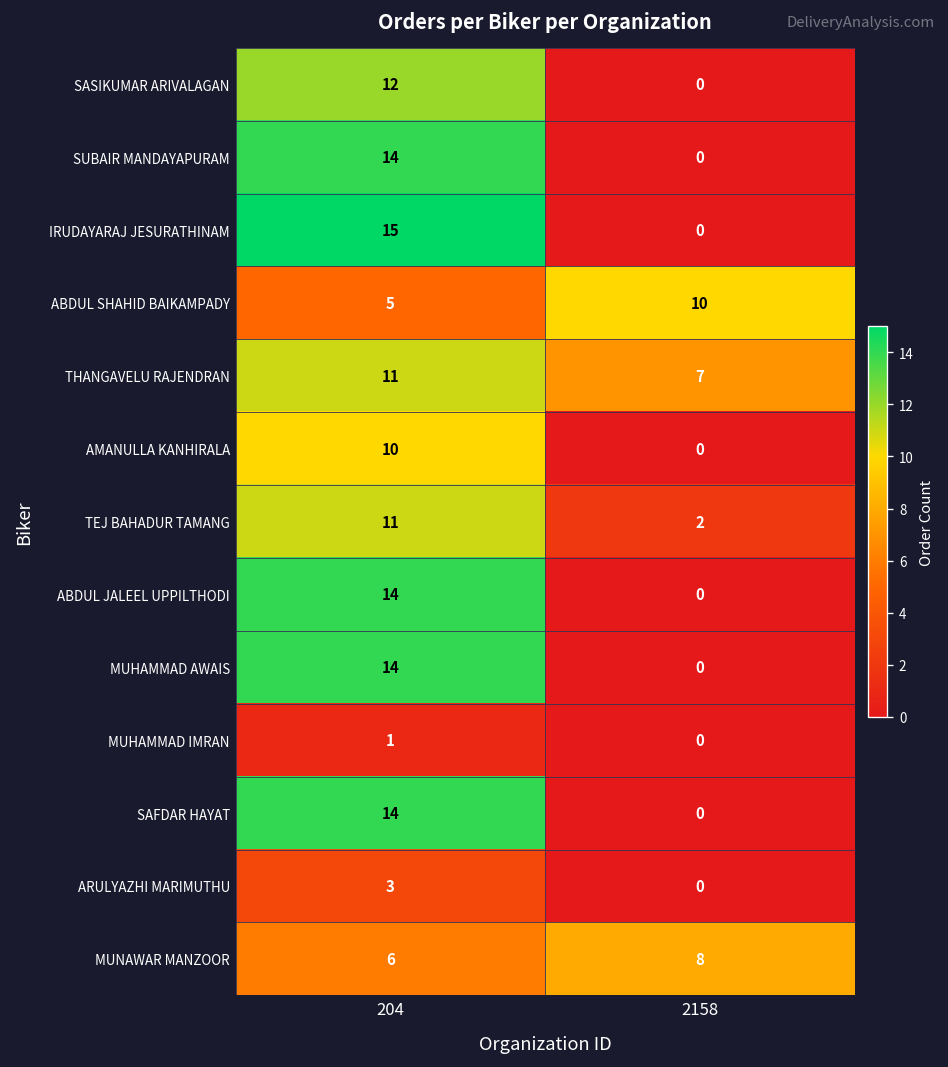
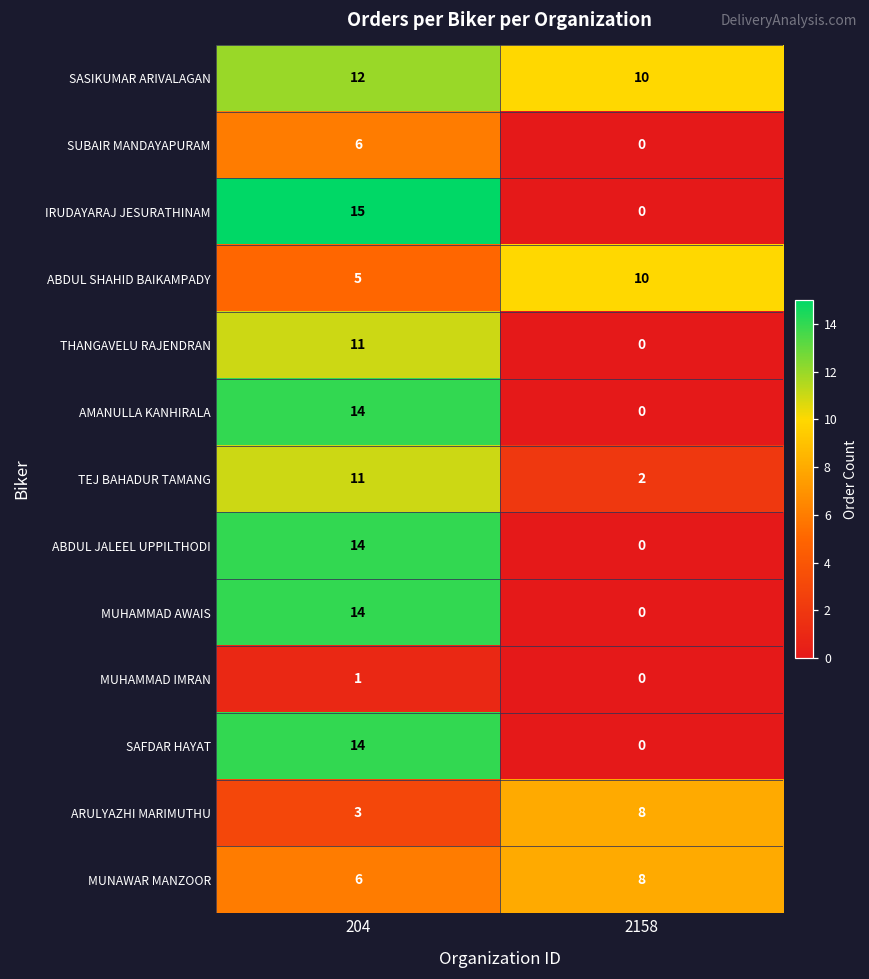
SASIKUMAR ARIVALAGAN, 2158: 0 -> 10
SUBAIR MANDAYAPURAM, 204: 14 -> 6
THANGAVELU RAJENDRAN, 2158: 7 -> 0
AMANULLA KANHIRALA, 204: 10 -> 14
ARULYAZHI MARIMUTHU, 2158: 0 -> 8
